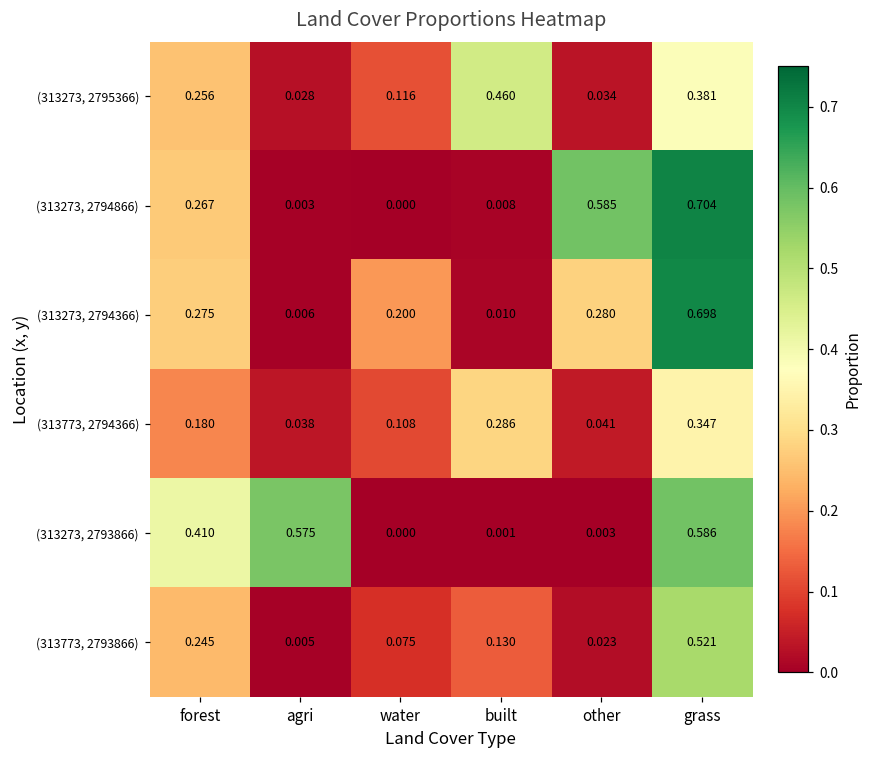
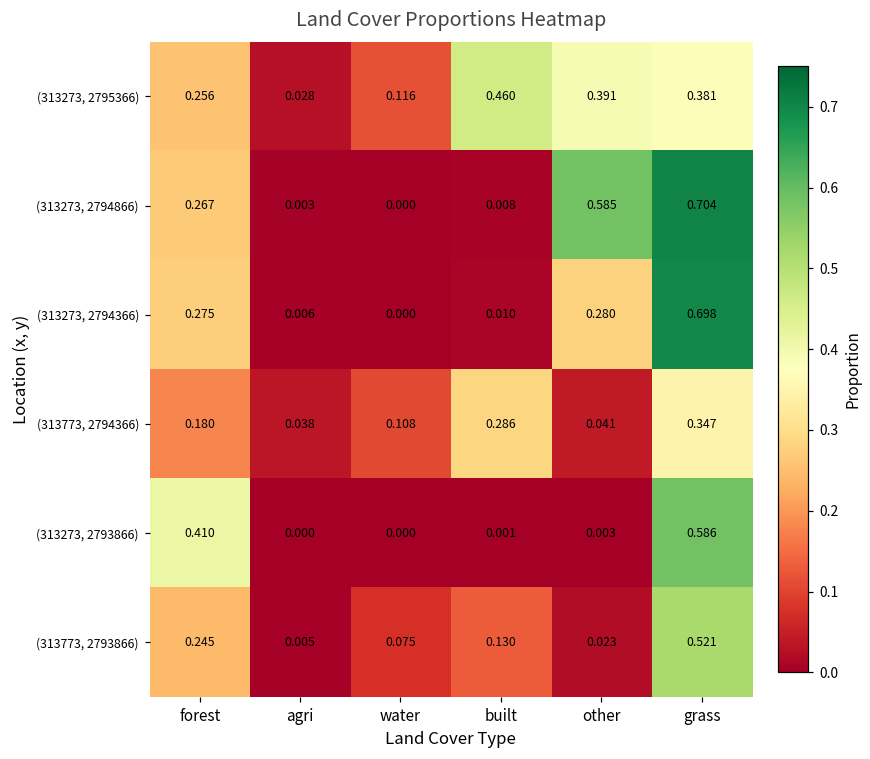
(313273, 2795366), other: 0.034 -> 0.391
(313273, 2794366), water: 0.200 -> 0.000
(313273, 2793866), agri: 0.575 -> 0.000
